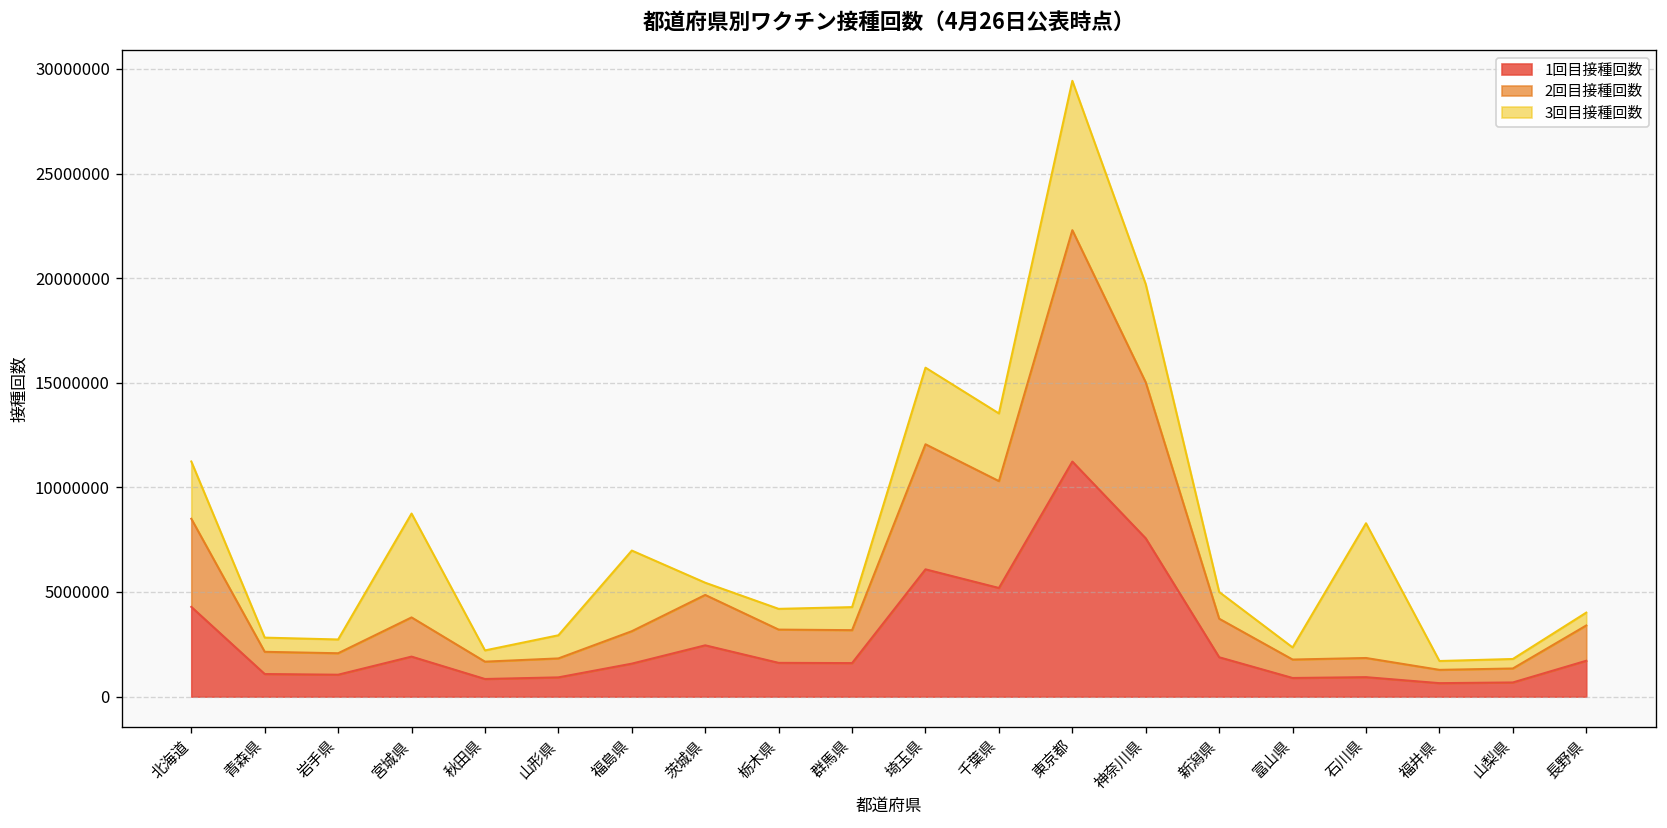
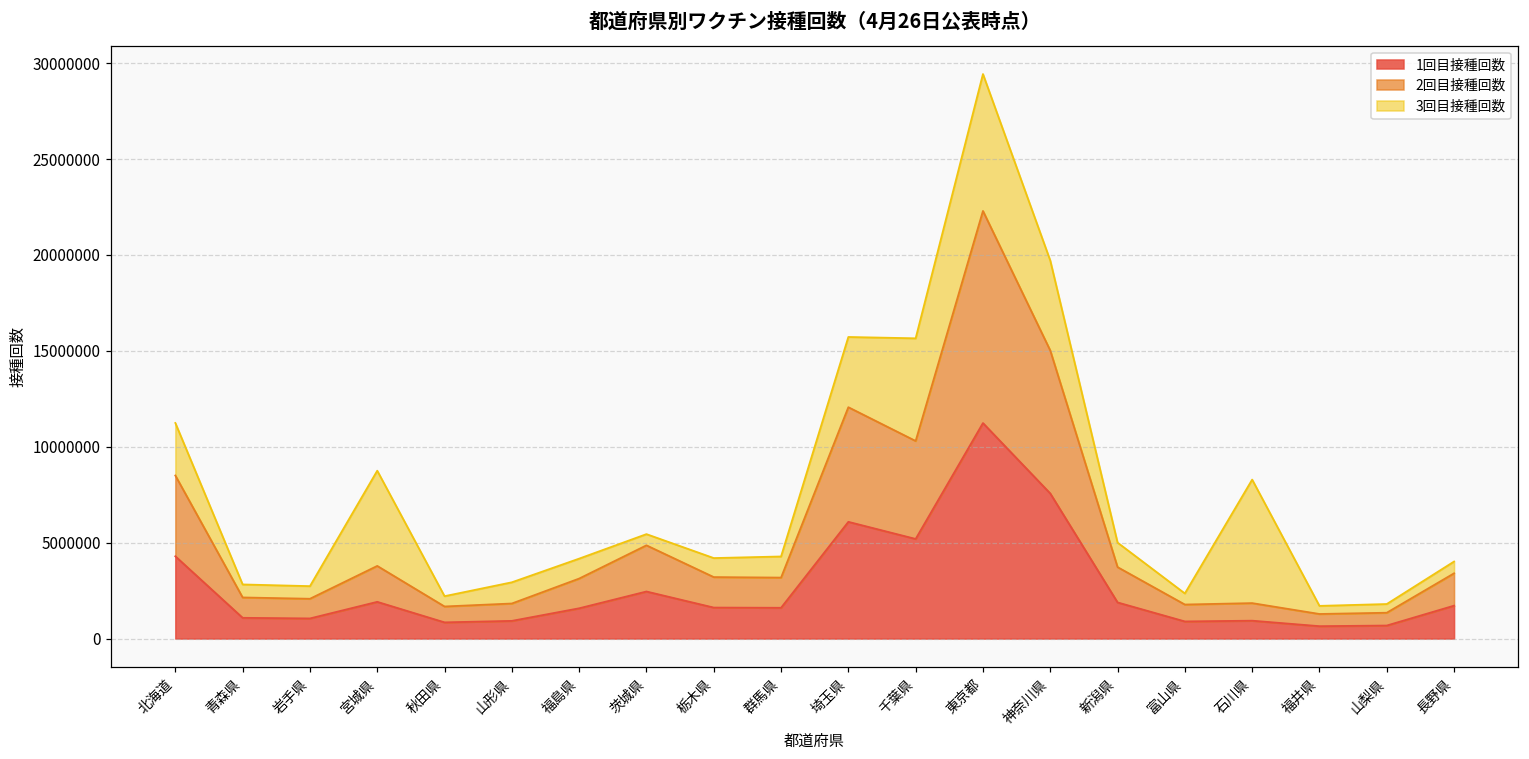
3回目接種回数, 福島県: 3900000 -> 1000000
3回目接種回数, 千葉県: 3200000 -> 5400000
